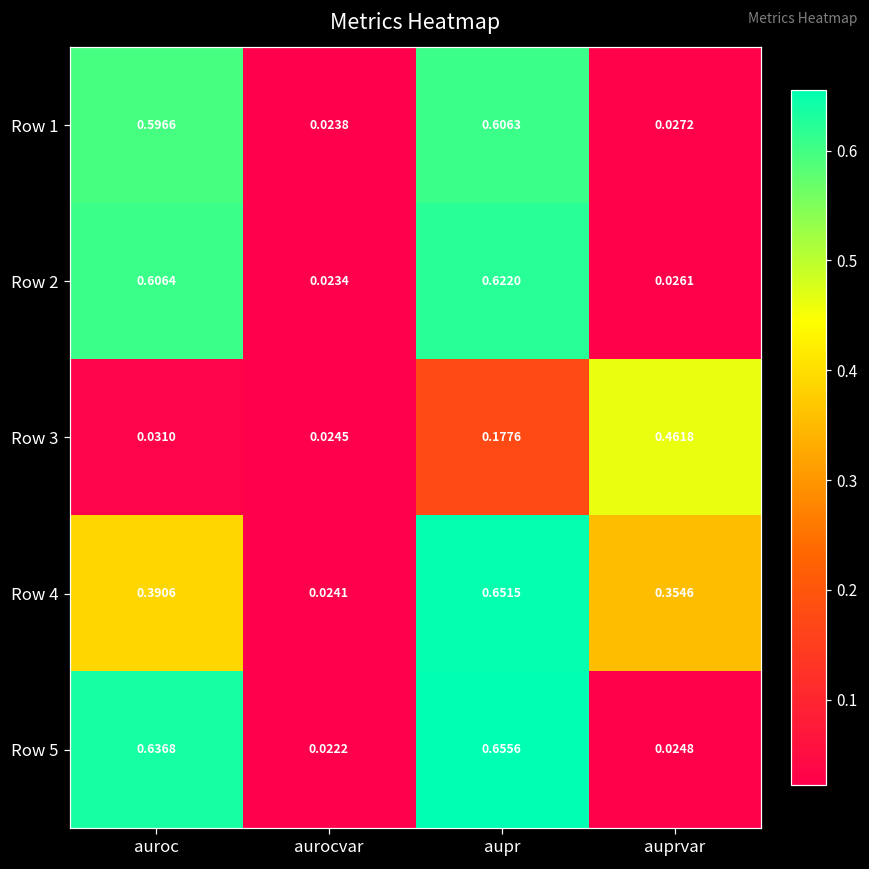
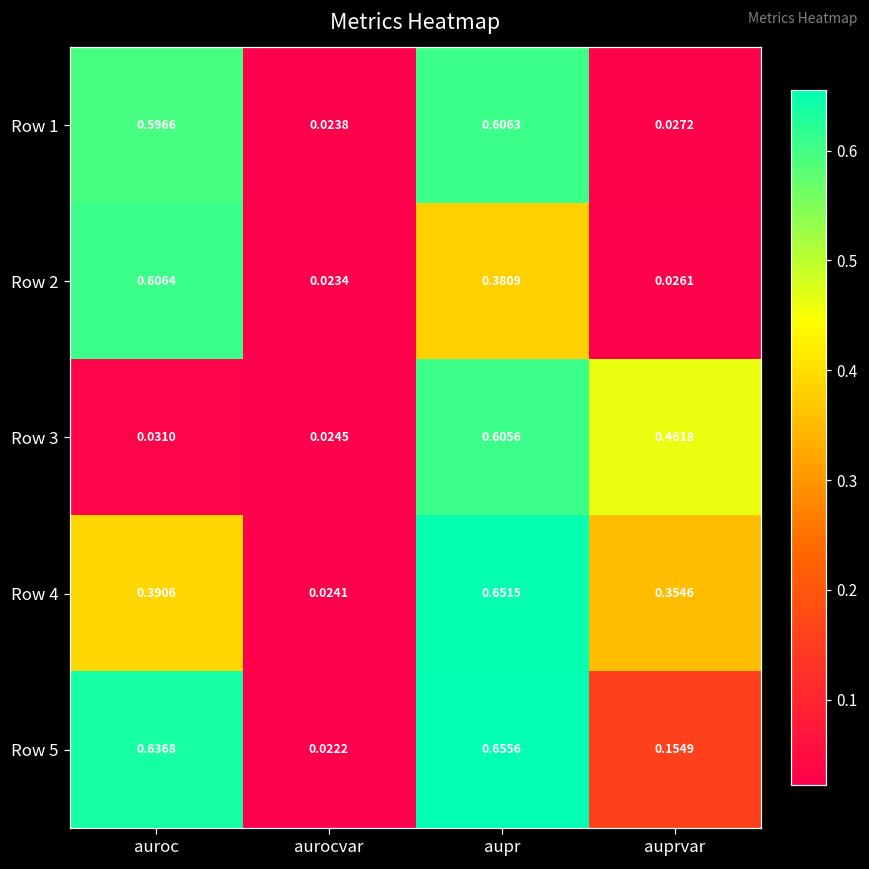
Row 2, aupr: 0.6220 -> 0.3809
Row 3, aupr: 0.1776 -> 0.6056
Row 5, auprvar: 0.0248 -> 0.1549
